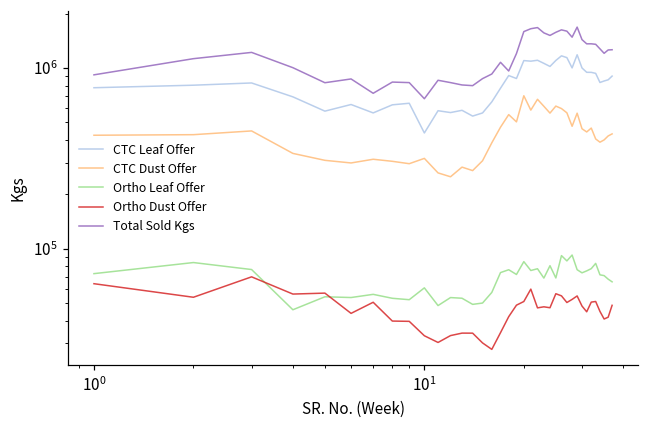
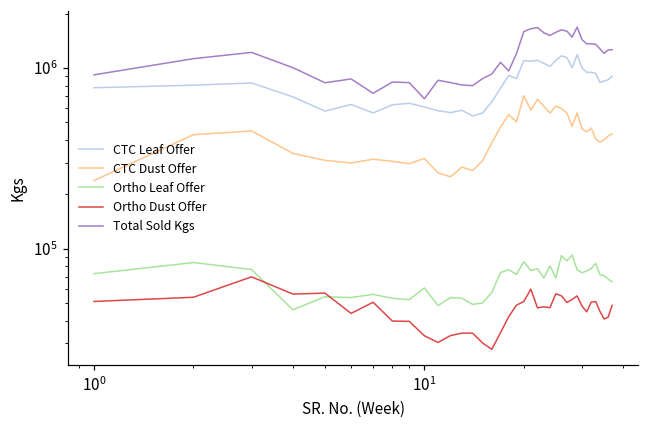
CTC Dust Offer, 10^0: 420000 -> 240000
Ortho Dust Offer, 10^0: 64000 -> 51000
CTC Leaf Offer, 10^1: 440000 -> 610000
